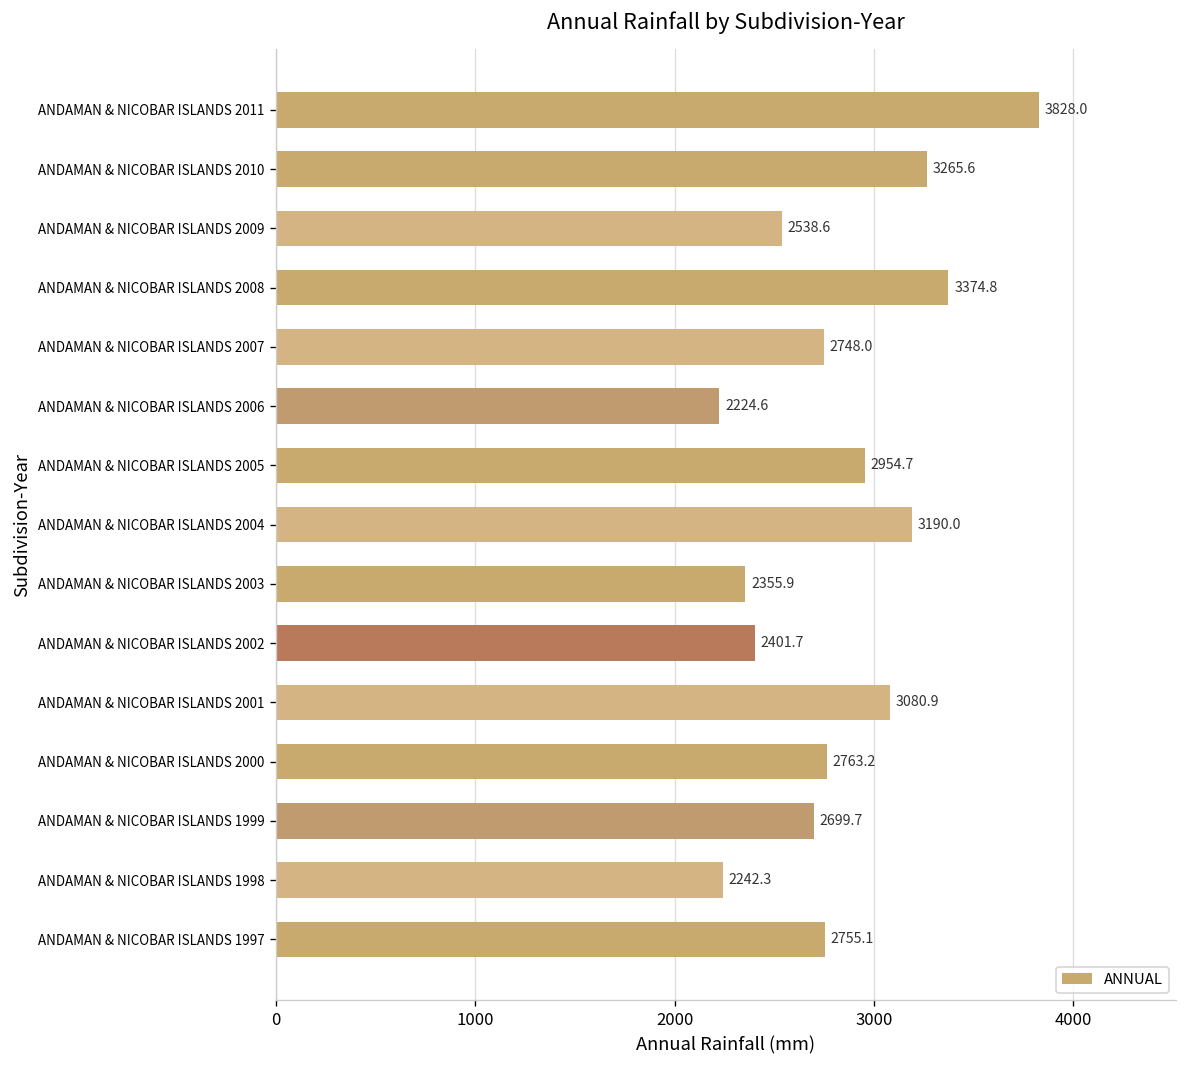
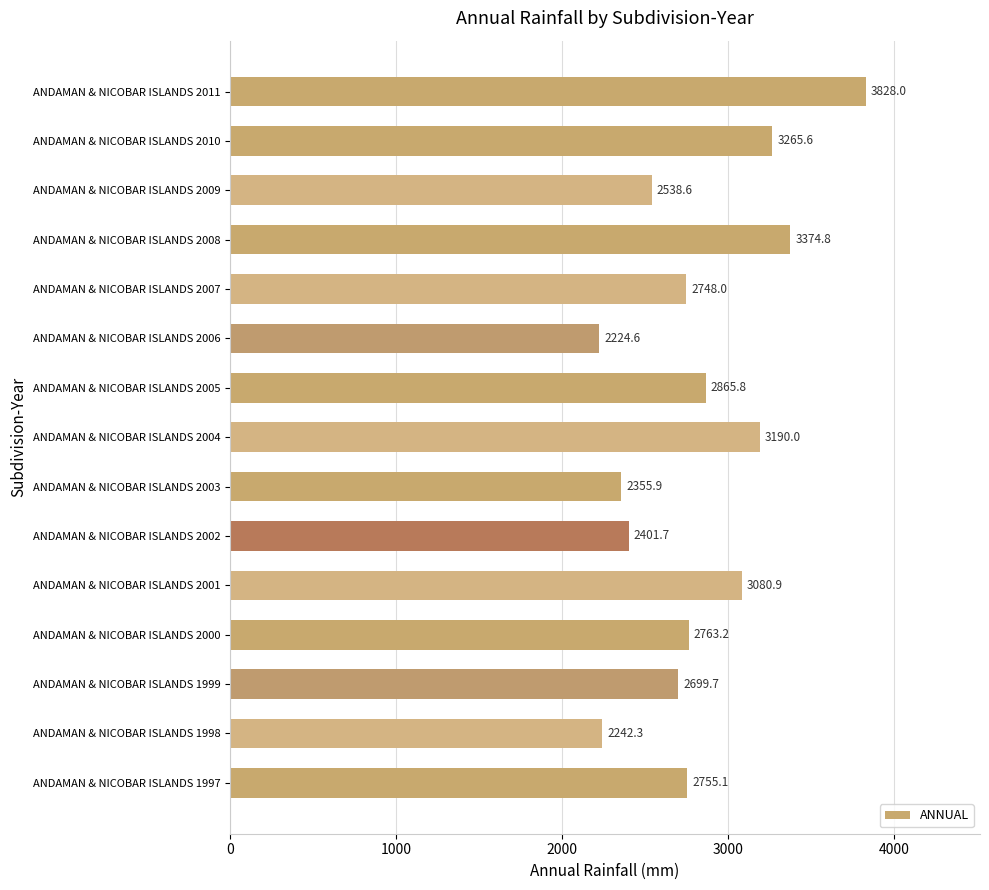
ANDAMAN & NICOBAR ISLANDS 2005: 2954.7 -> 2865.8
